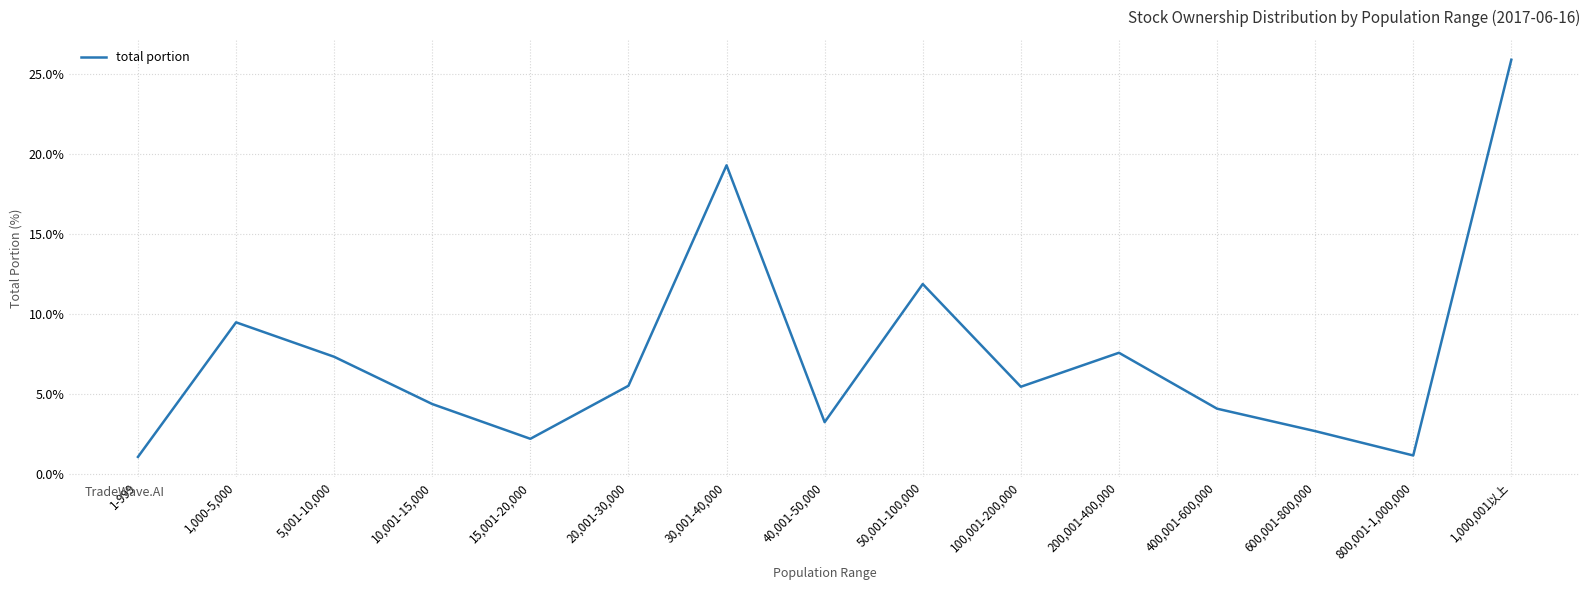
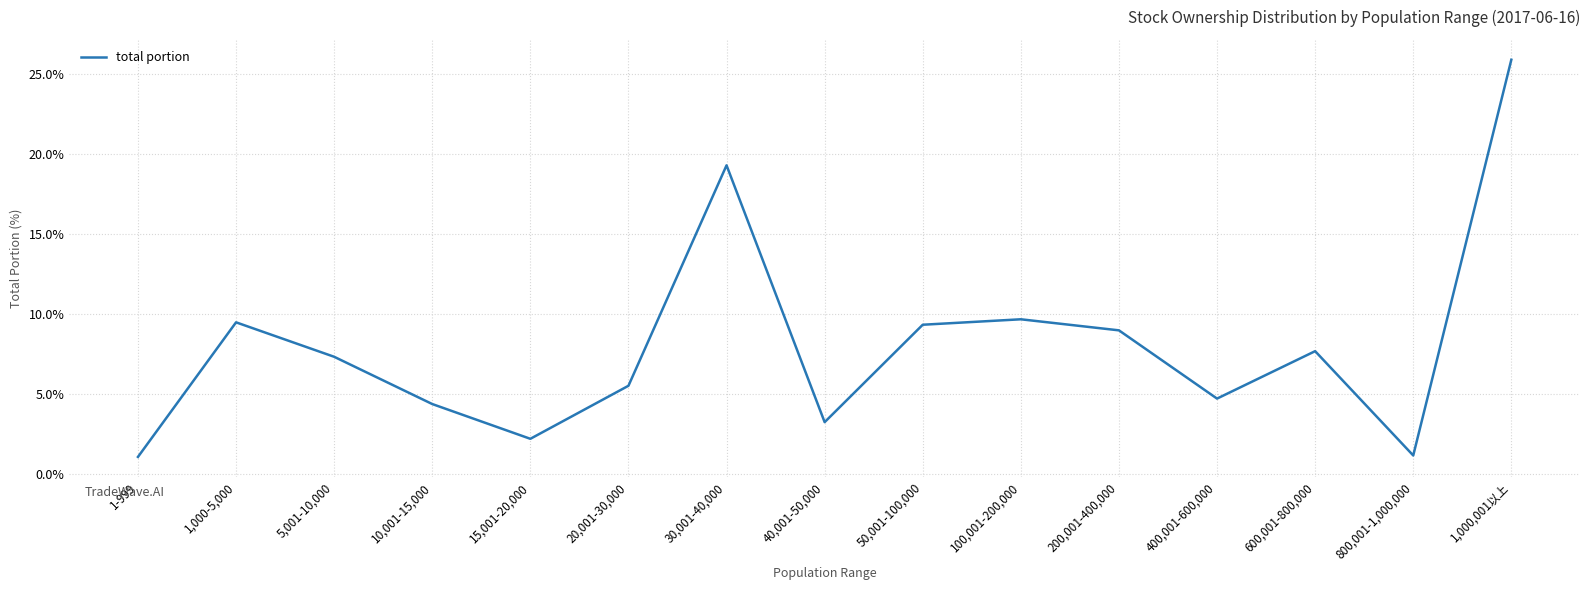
50,001-100,000: 11.9% -> 9.3%
100,001-200,000: 5.5% -> 9.7%
200,001-400,000: 7.6% -> 9.0%
400,001-600,000: 4.1% -> 4.7%
600,001-800,000: 2.7% -> 7.7%
